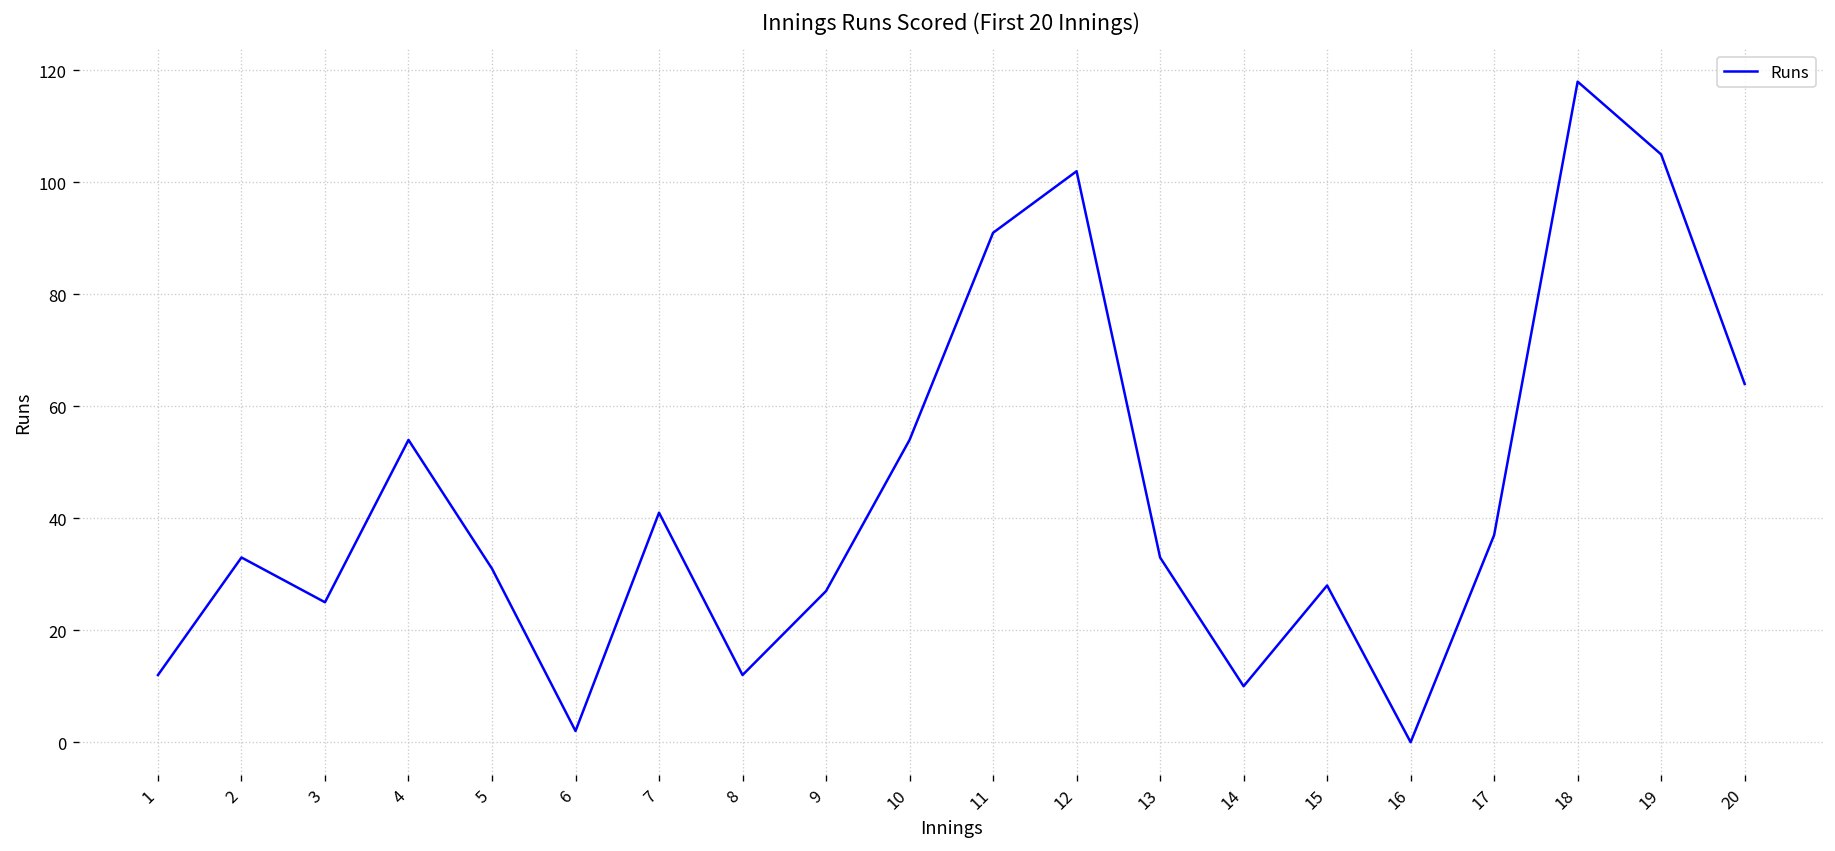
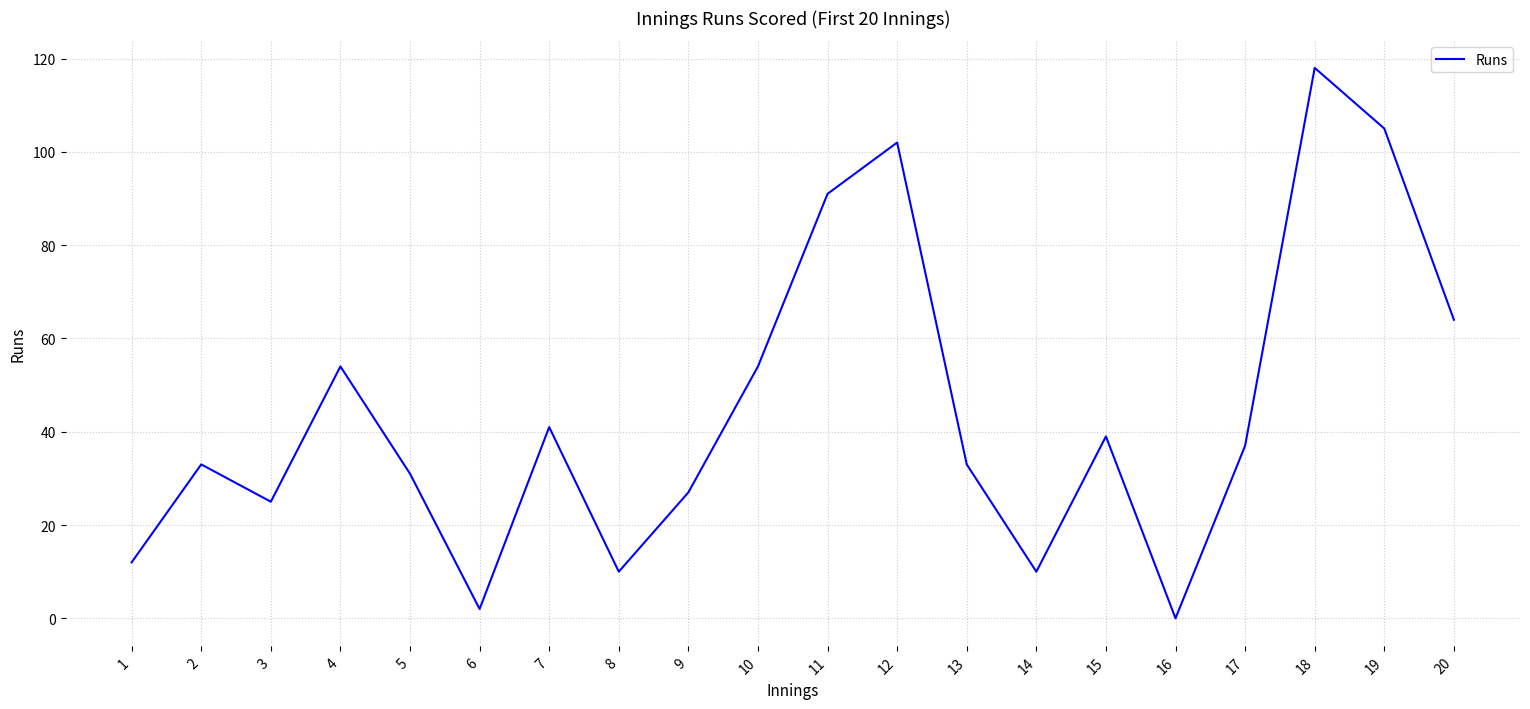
8: 12 -> 10
15: 28 -> 39
